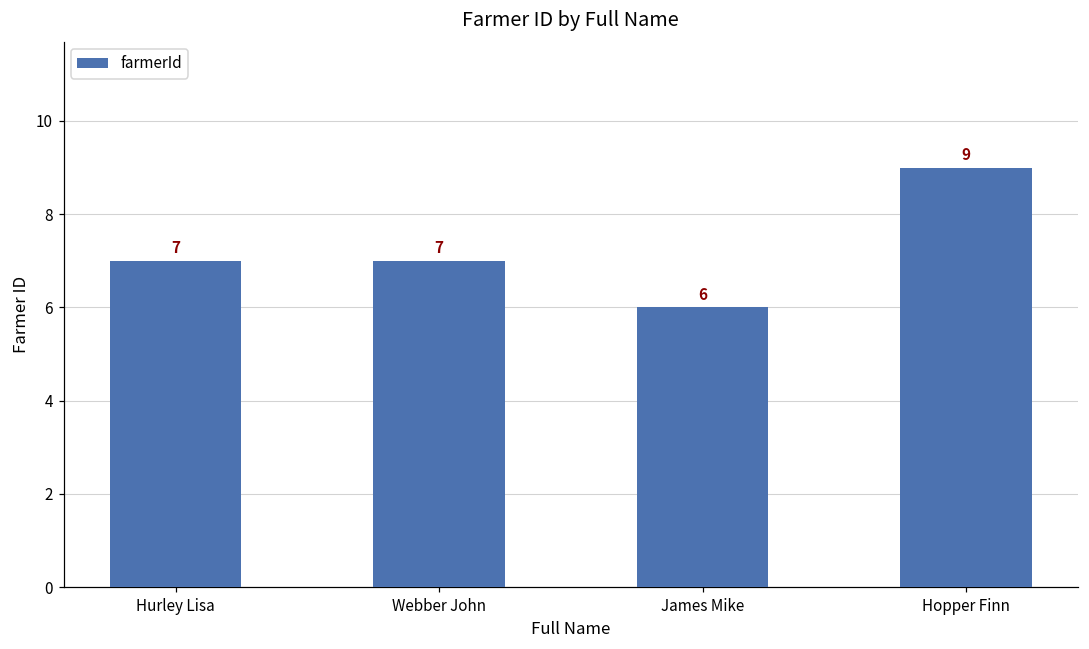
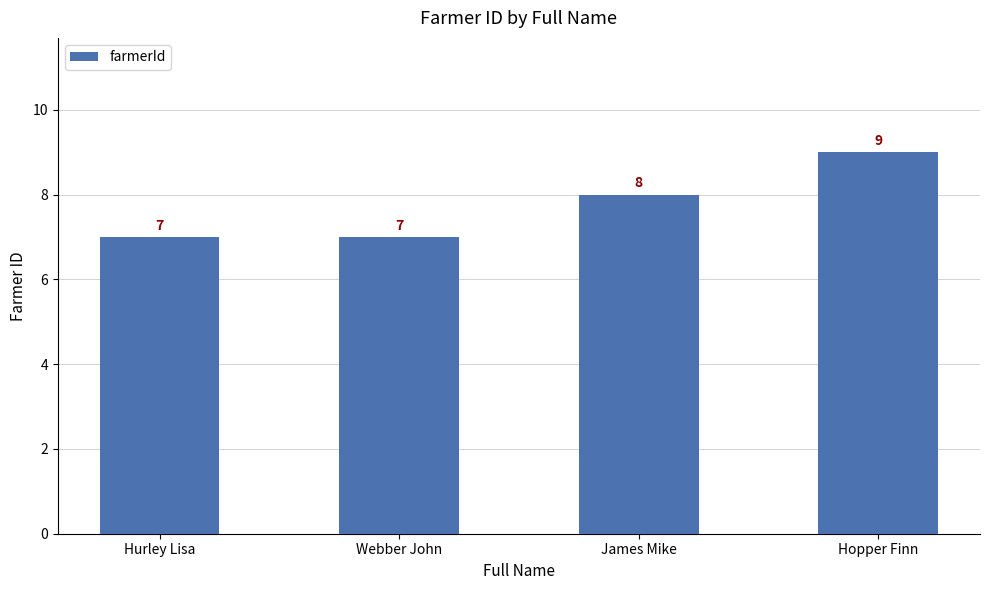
James Mike: 6 -> 8
